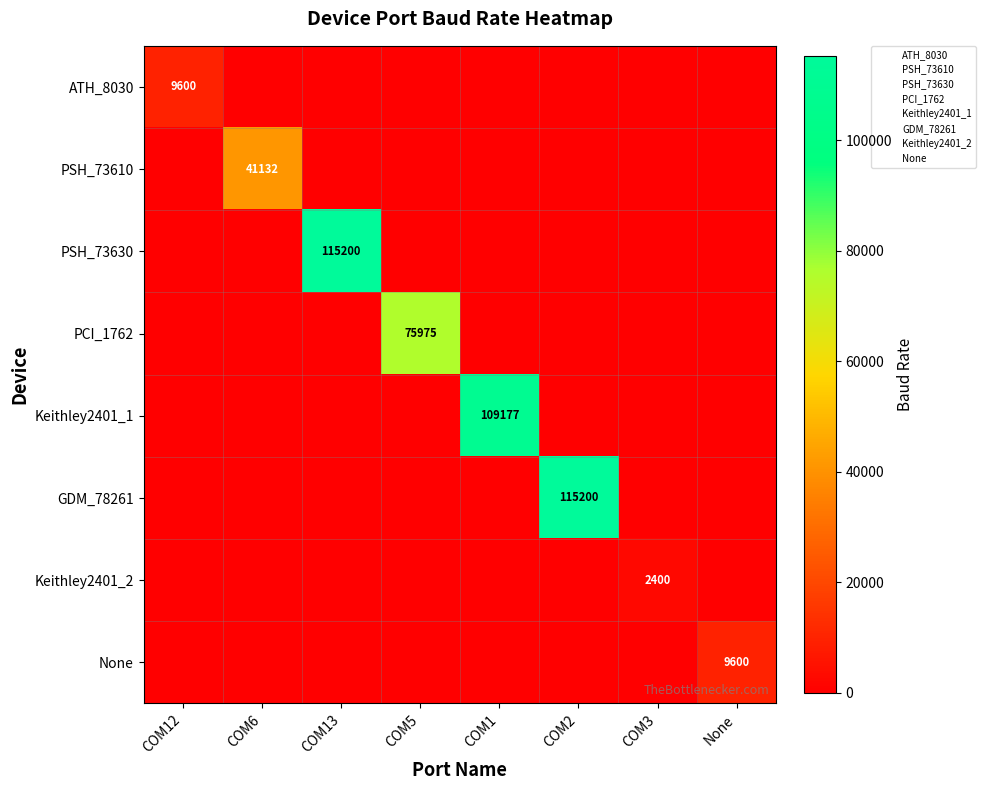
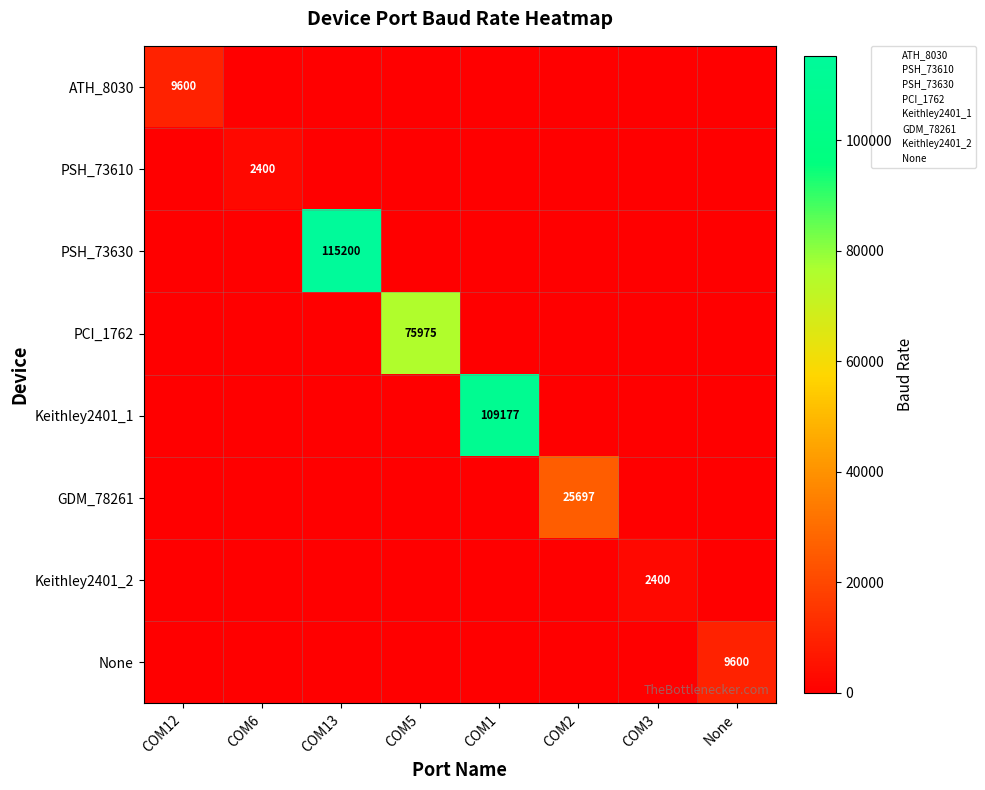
PSH_73610, COM6: 41132 -> 2400
GDM_78261, COM2: 115200 -> 25697
